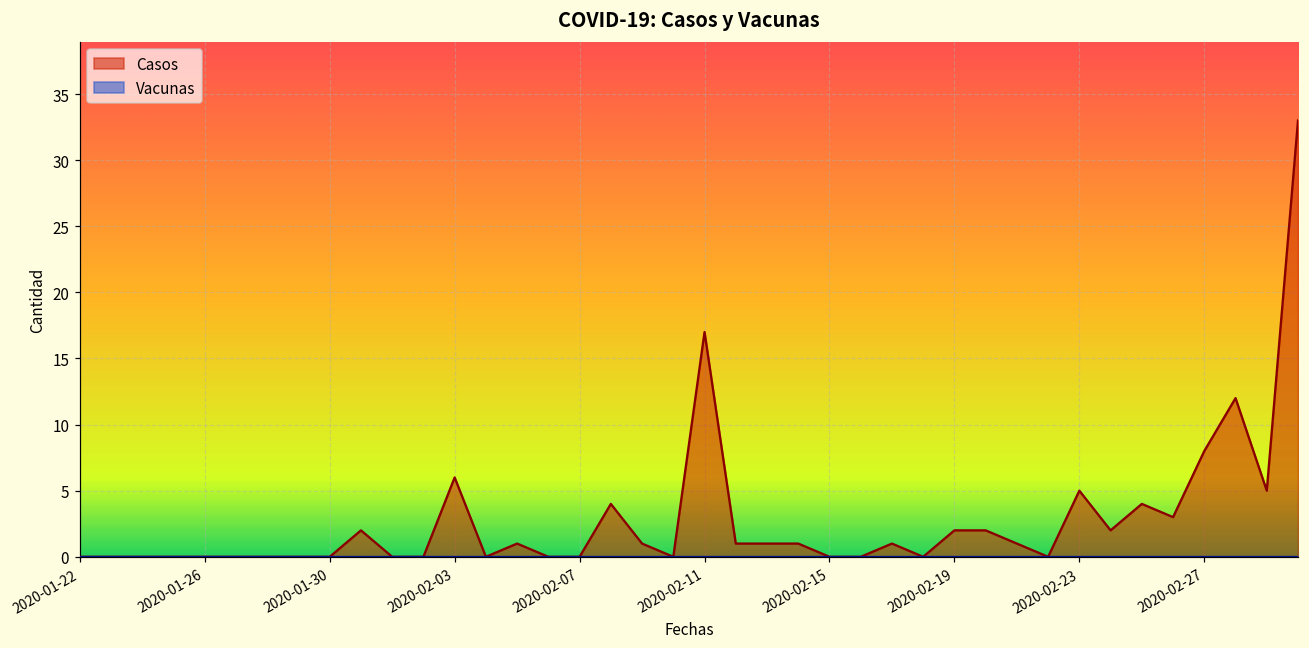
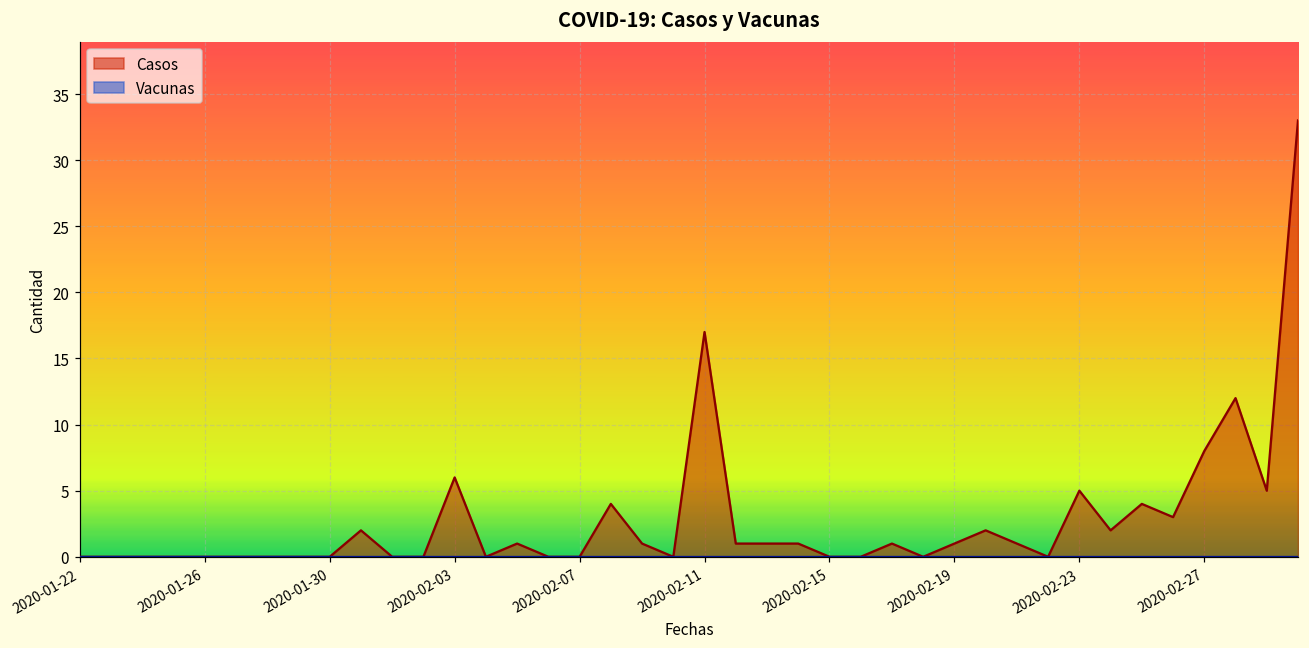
Casos, 2020-02-19: 2 -> 1
